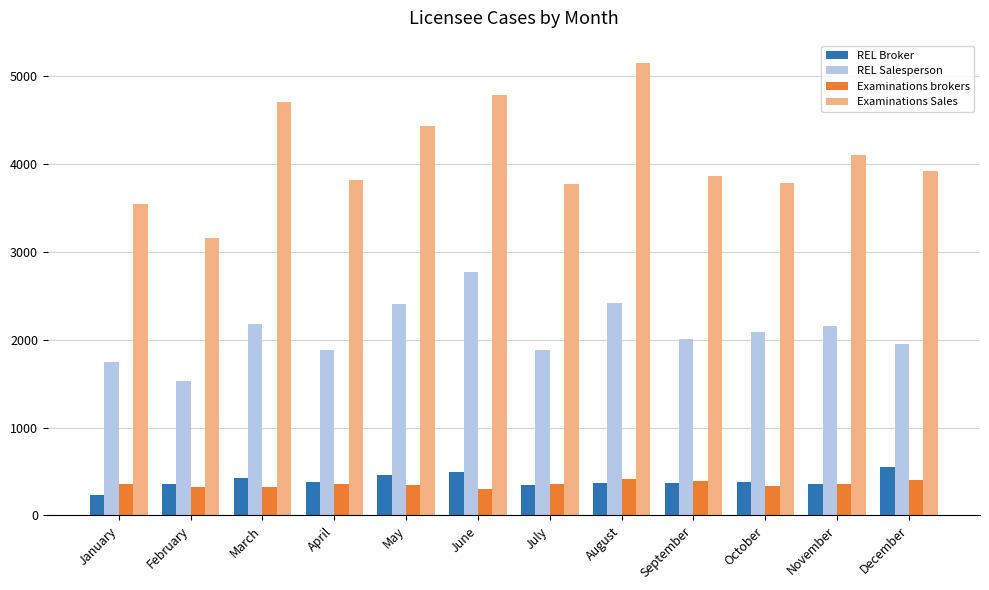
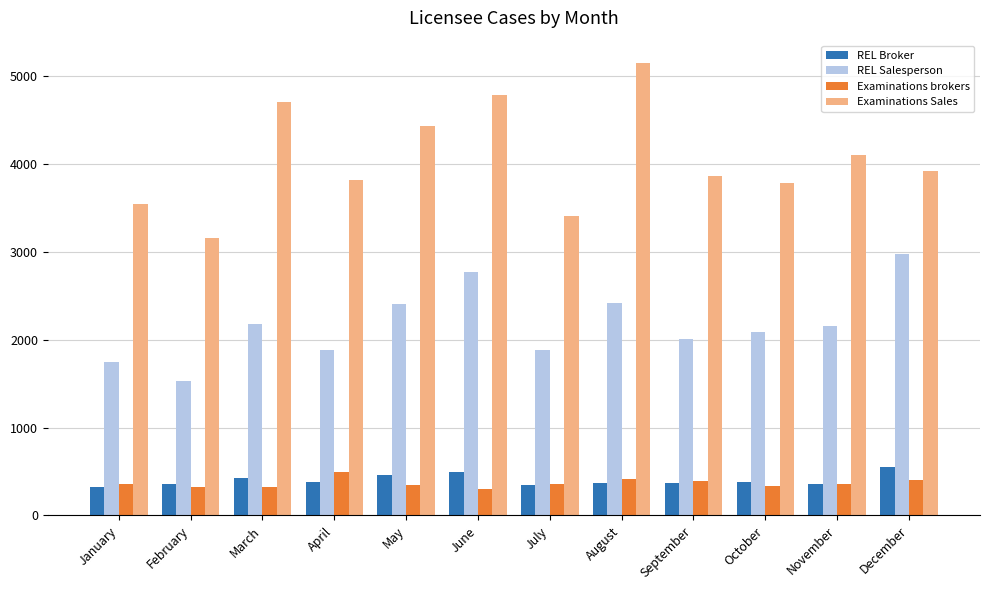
REL Broker, January: 200 -> 300
Examinations brokers, April: 400 -> 500
Examinations Sales, July: 3800 -> 3400
REL Salesperson, December: 2000 -> 3000
